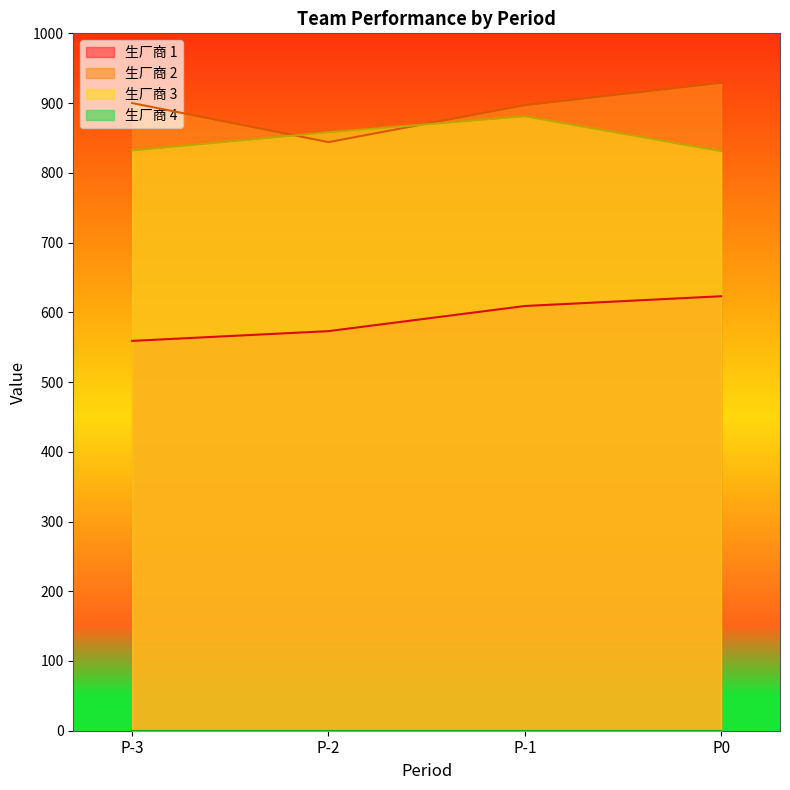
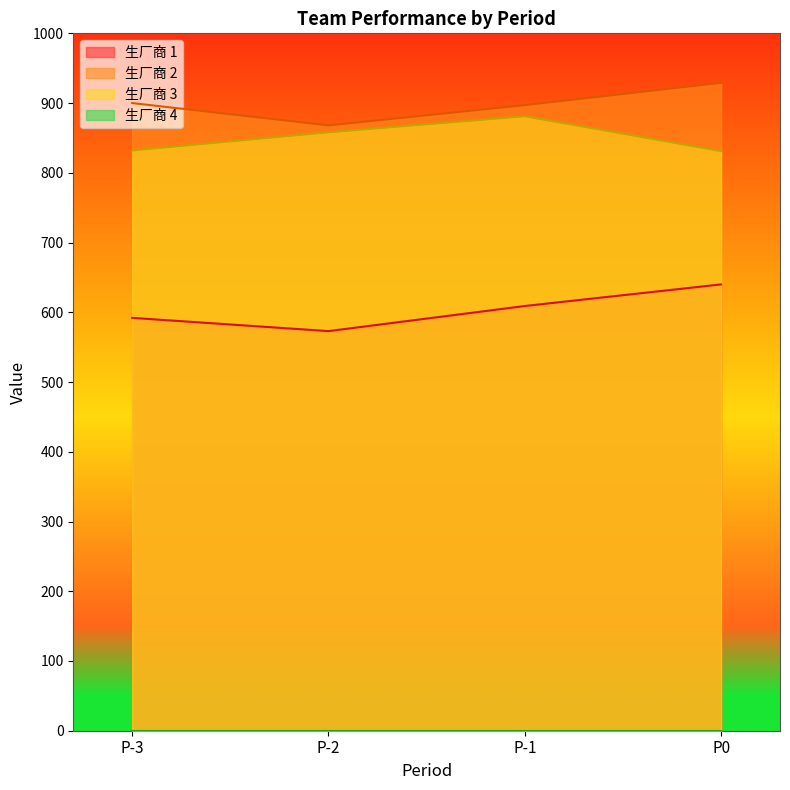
生厂商 1, P-3: 560 -> 590
生厂商 2, P-2: 840 -> 870
生厂商 1, P0: 620 -> 640
